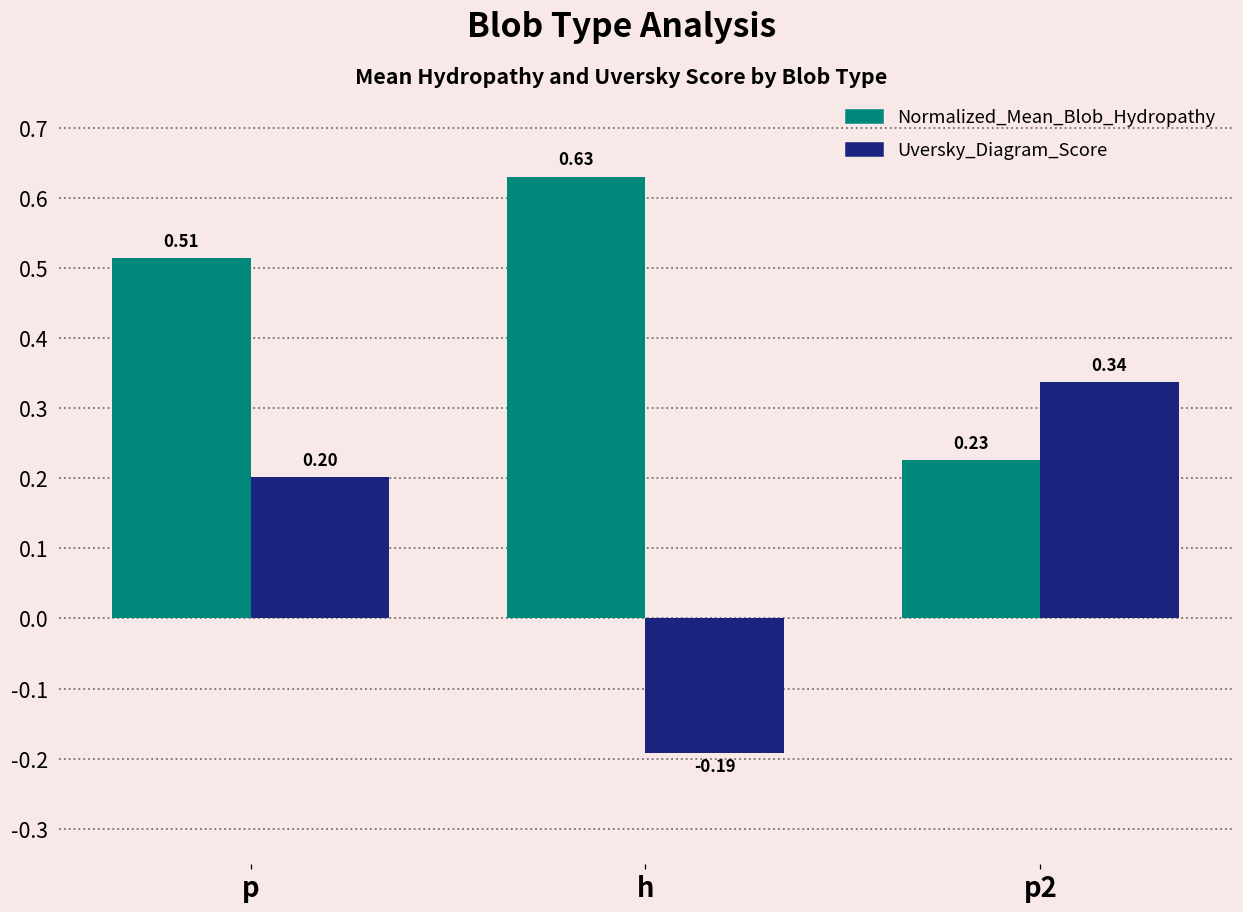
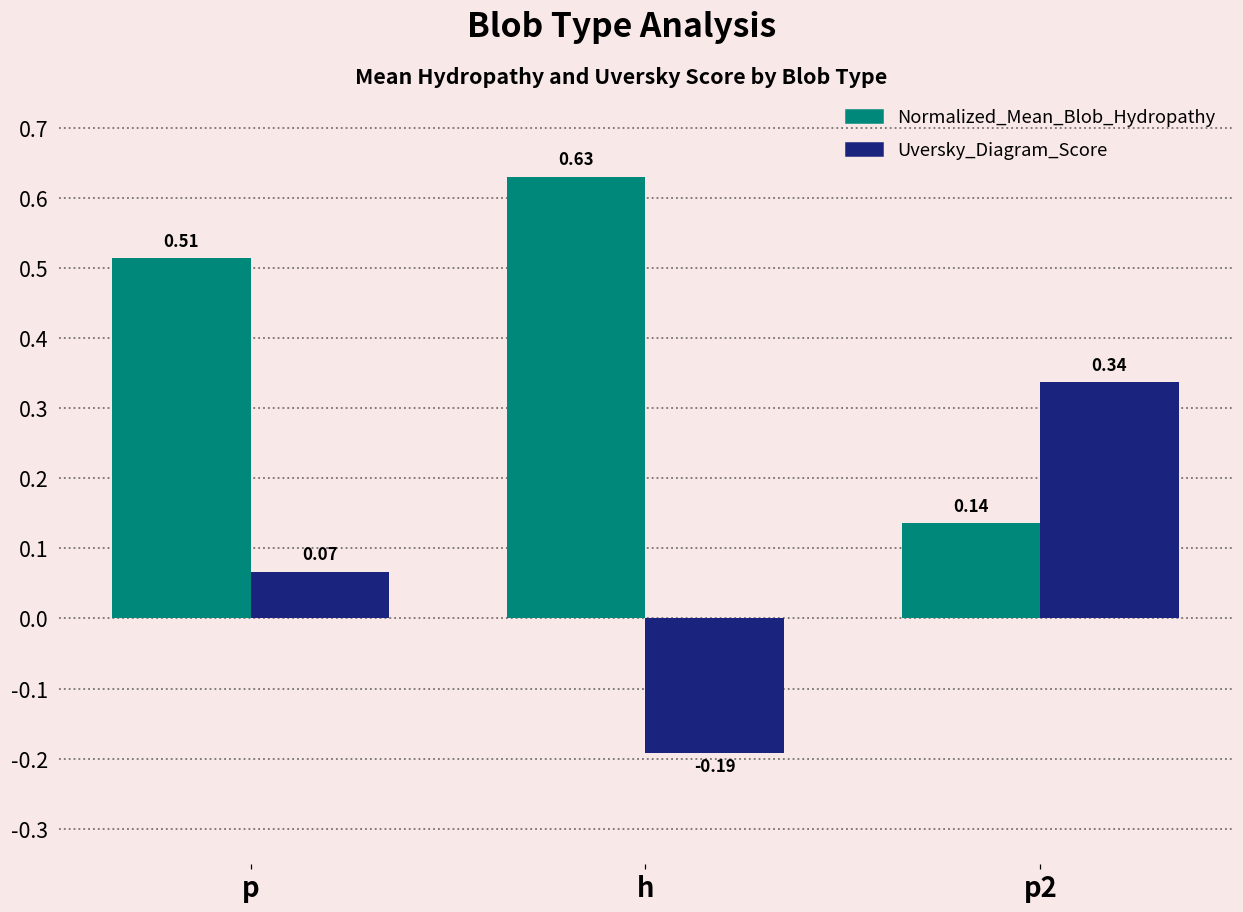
Uversky_Diagram_Score, p: 0.20 -> 0.07
Normalized_Mean_Blob_Hydropathy, p2: 0.23 -> 0.14
